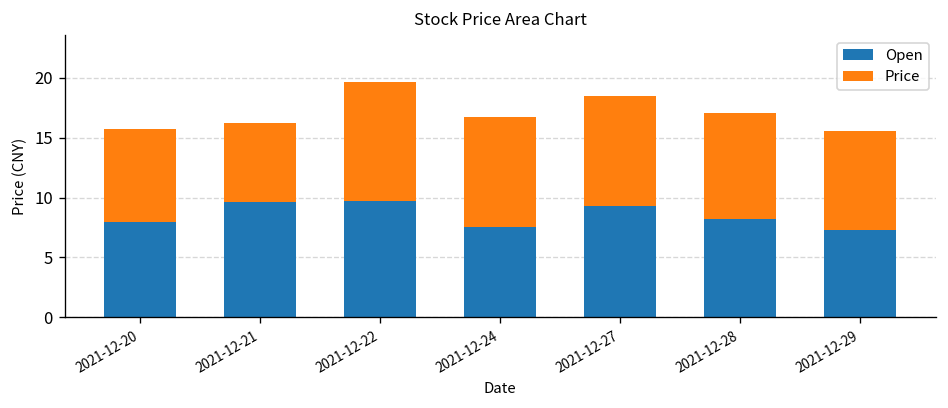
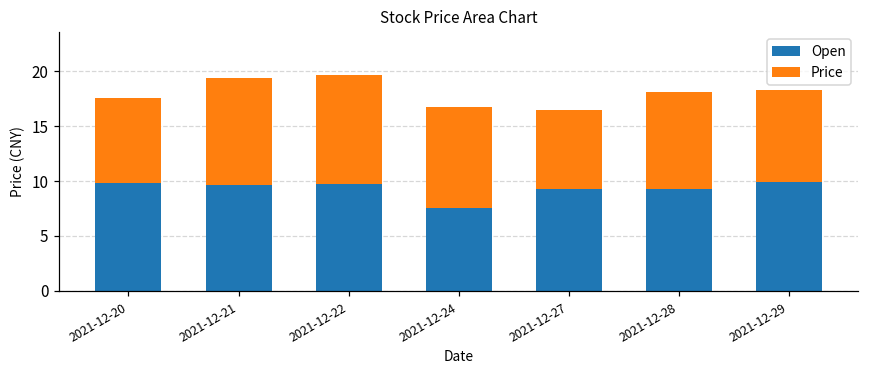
Open, 2021-12-20: 8 -> 10
Price, 2021-12-21: 7 -> 10
Price, 2021-12-27: 9 -> 7
Open, 2021-12-28: 8 -> 9
Open, 2021-12-29: 7 -> 10
